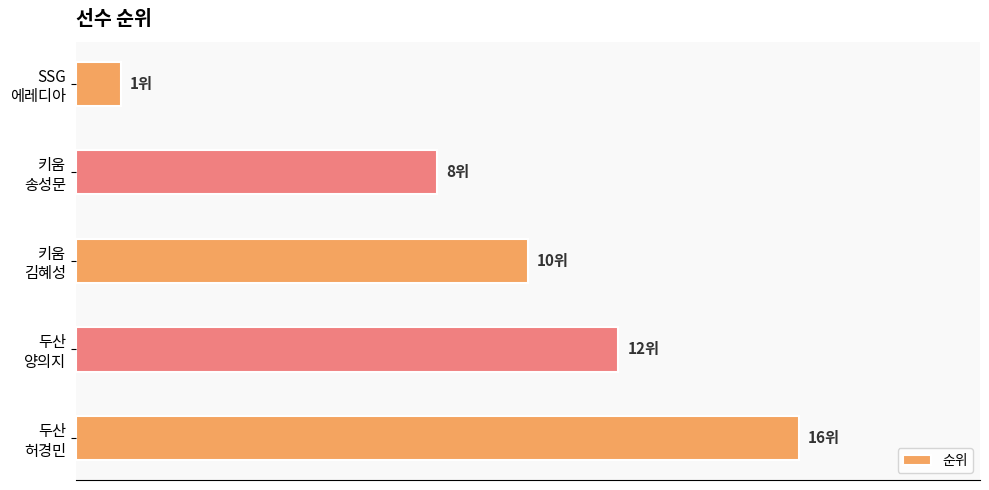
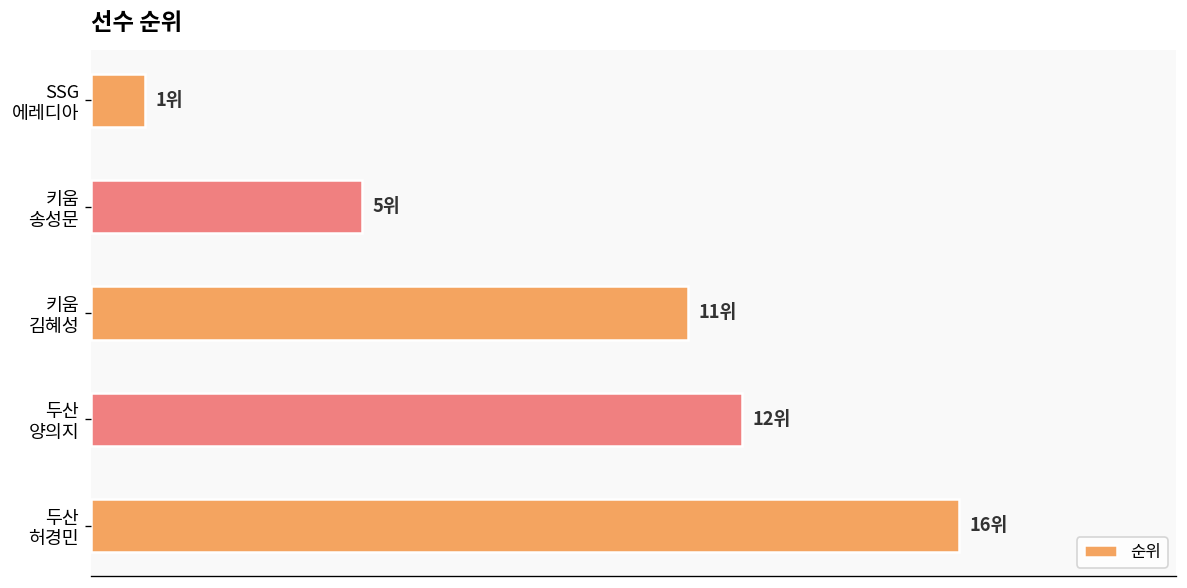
키움 송성문: 8위 -> 5위
키움 김혜성: 10위 -> 11위
